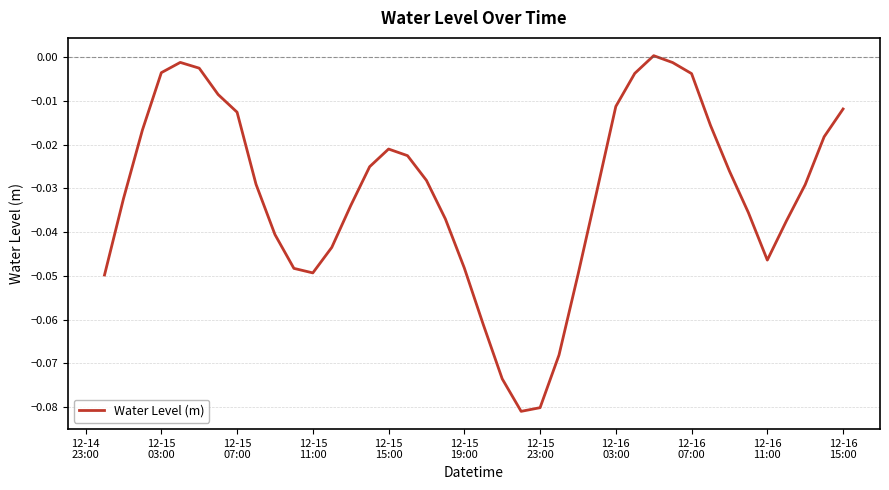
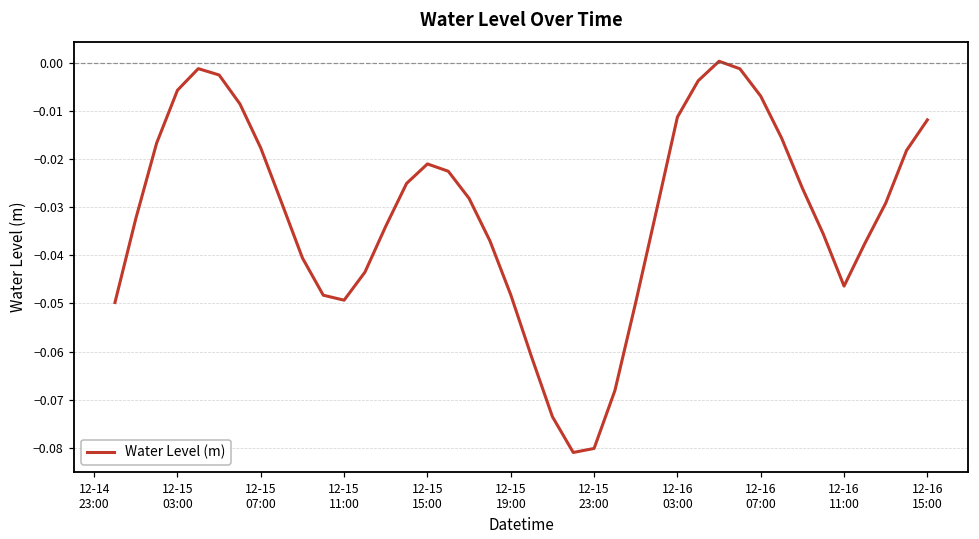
12-15 03:00: -0.004 -> -0.006
12-15 07:00: -0.013 -> -0.018
12-16 07:00: -0.004 -> -0.007
